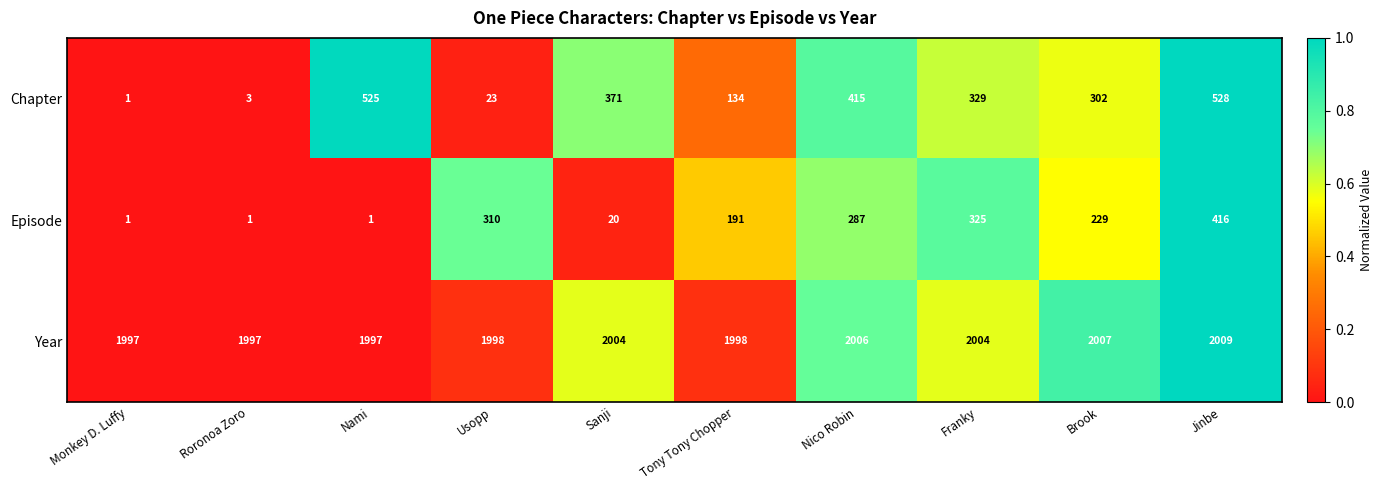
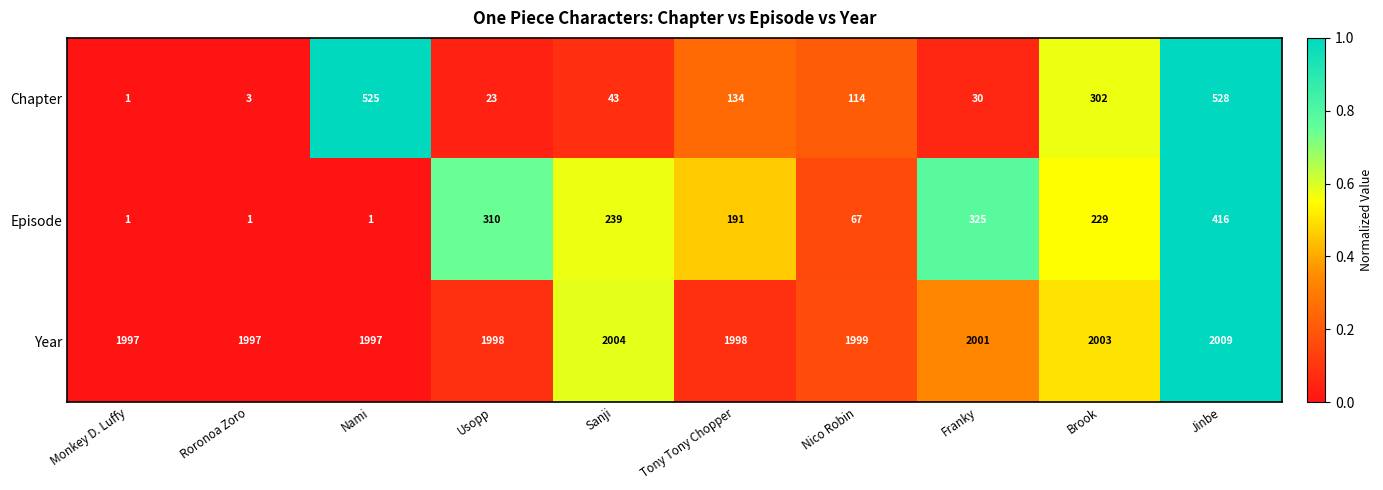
Chapter, Sanji: 371 -> 43
Chapter, Nico Robin: 415 -> 114
Chapter, Franky: 329 -> 30
Episode, Sanji: 20 -> 239
Episode, Nico Robin: 287 -> 67
Year, Nico Robin: 2006 -> 1999
Year, Franky: 2004 -> 2001
Year, Brook: 2007 -> 2003
